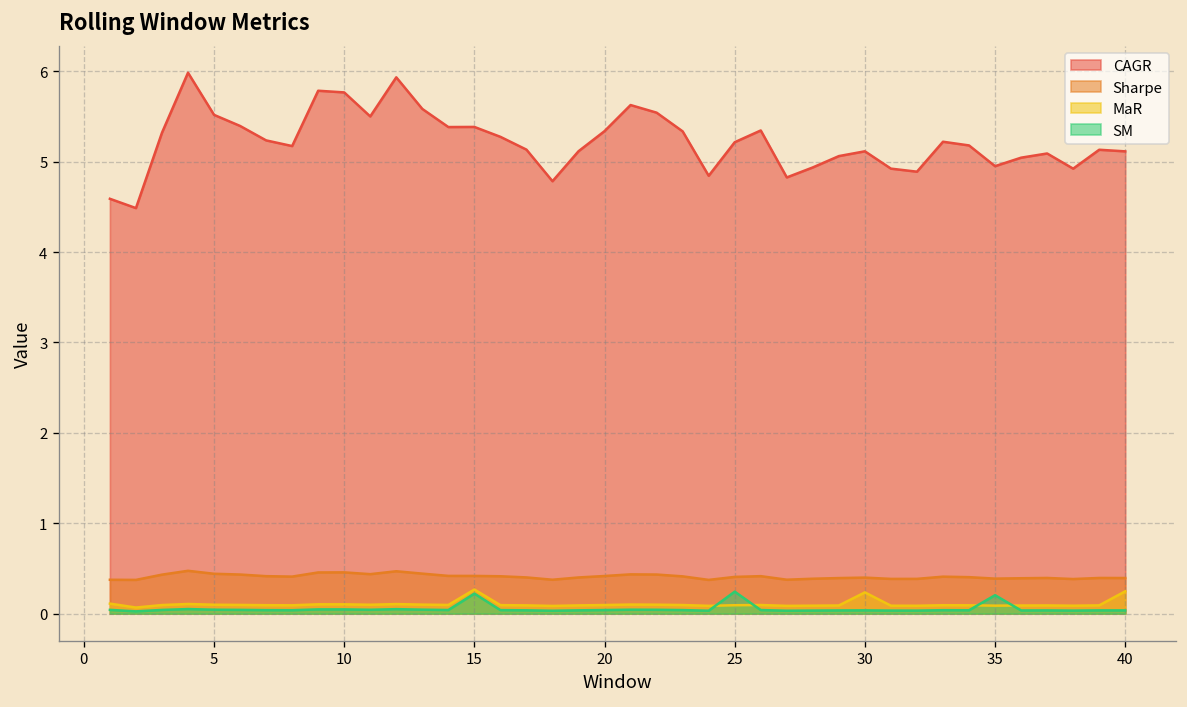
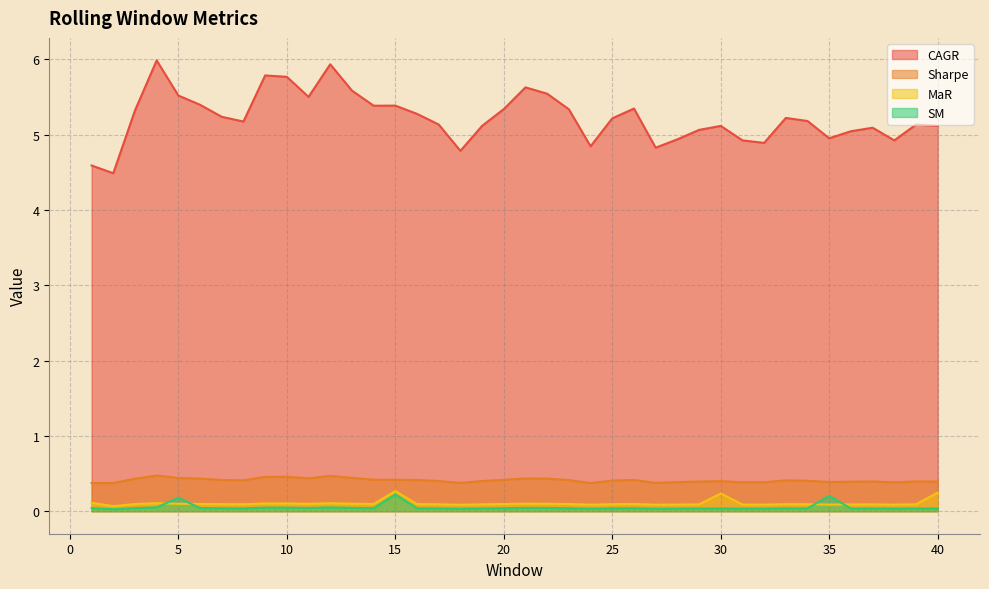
SM, 5: 0.0 -> 0.2
SM, 25: 0.2 -> 0.0
